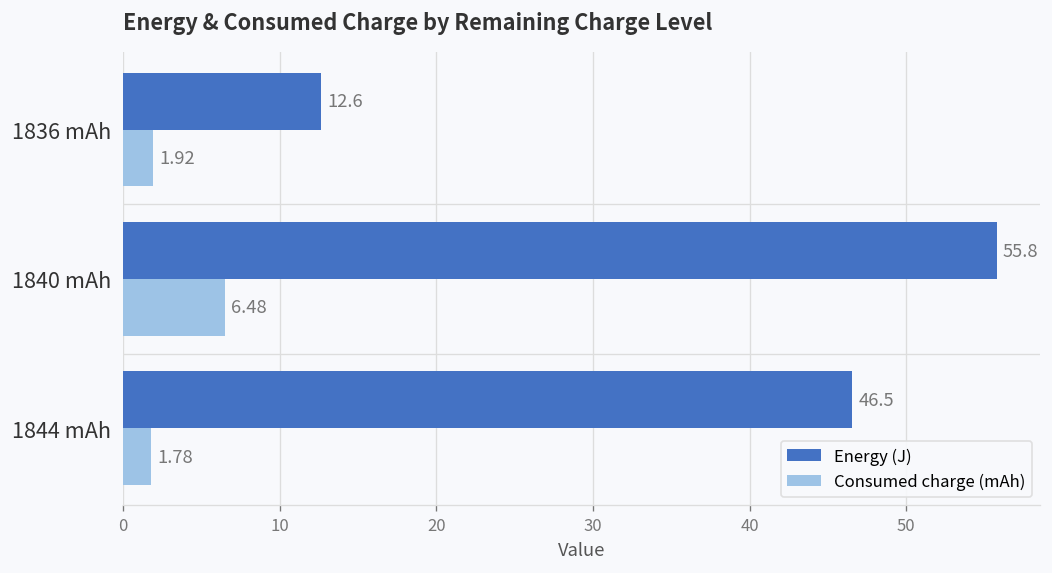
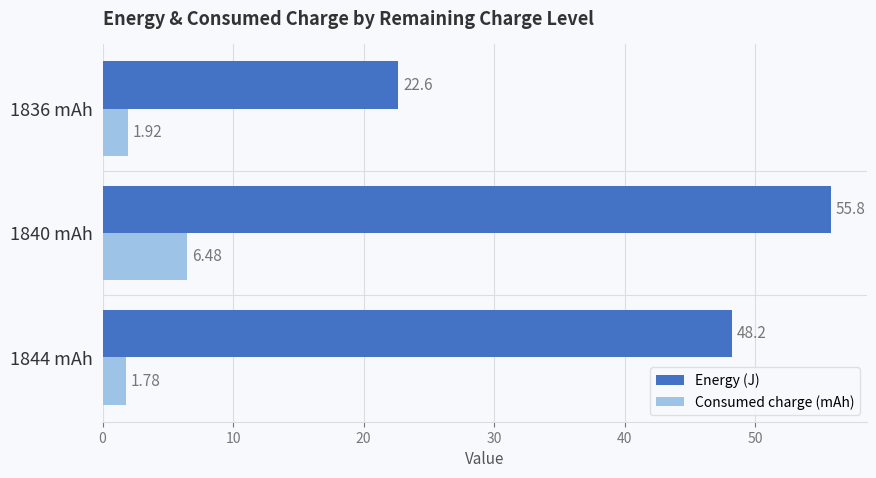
Energy (J), 1836 mAh: 12.6 -> 22.6
Energy (J), 1844 mAh: 46.5 -> 48.2
